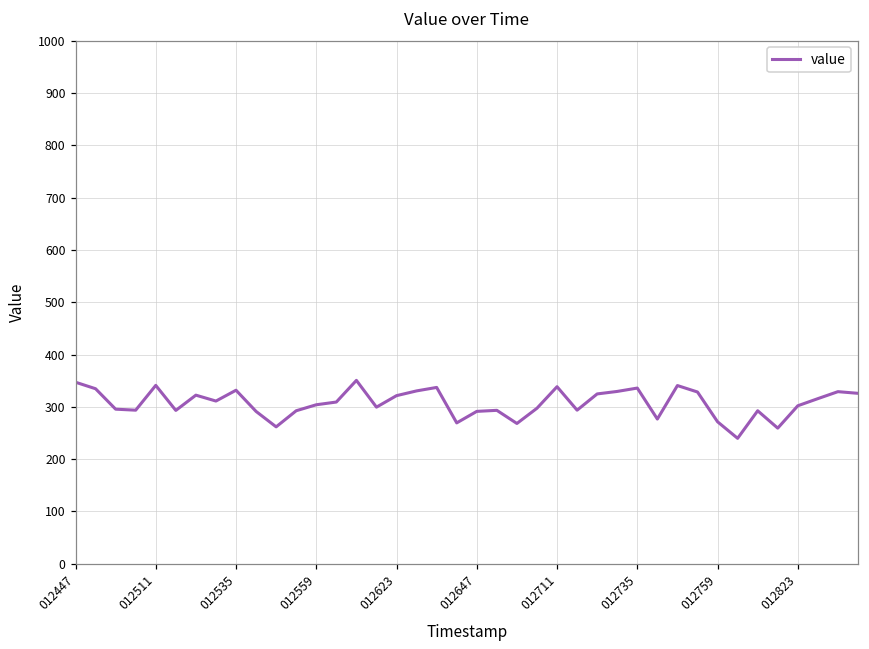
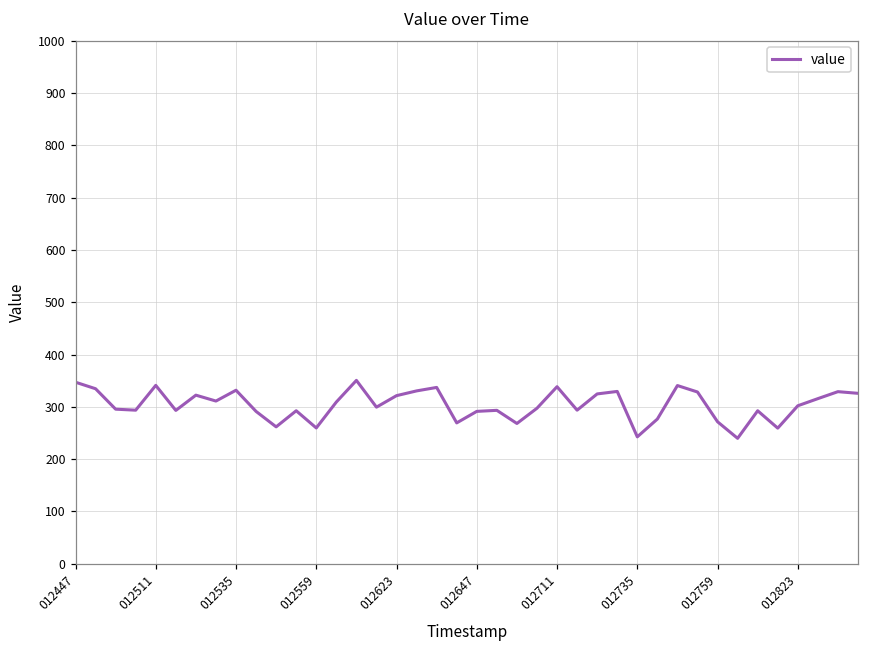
012559: 300 -> 260
012735: 340 -> 240
